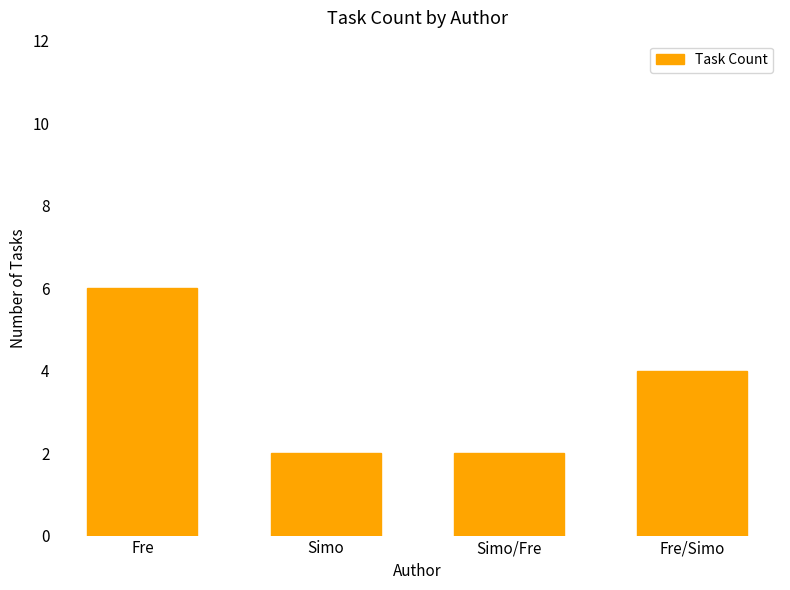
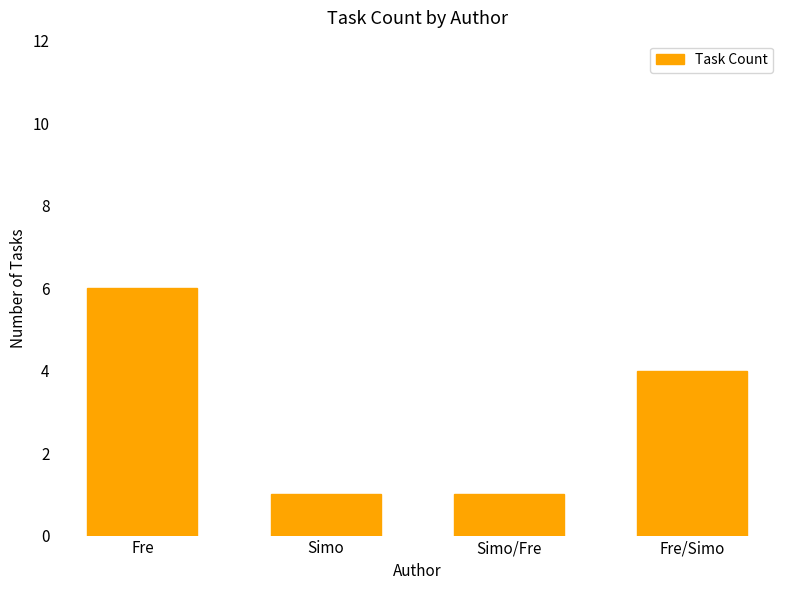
Simo: 2 -> 1
Simo/Fre: 2 -> 1
